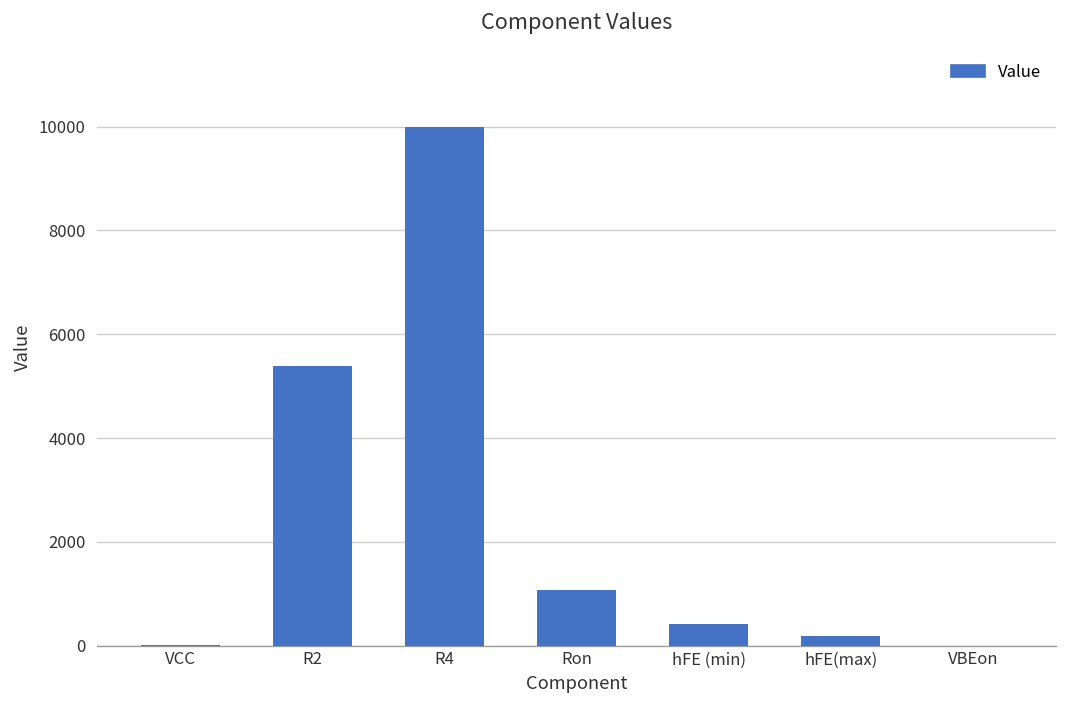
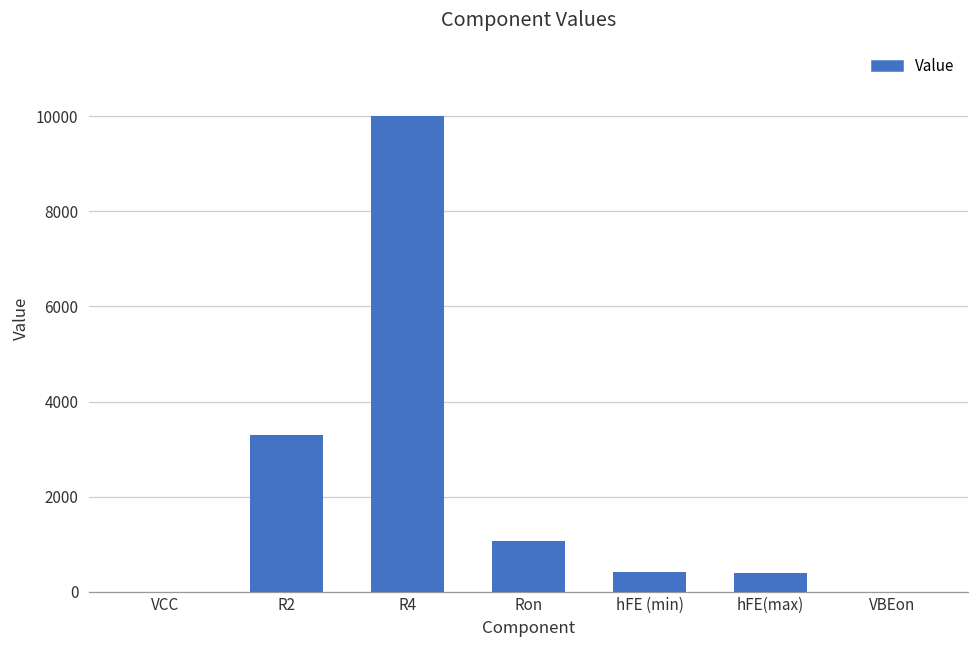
R2: 5400 -> 3300
hFE(max): 200 -> 400
